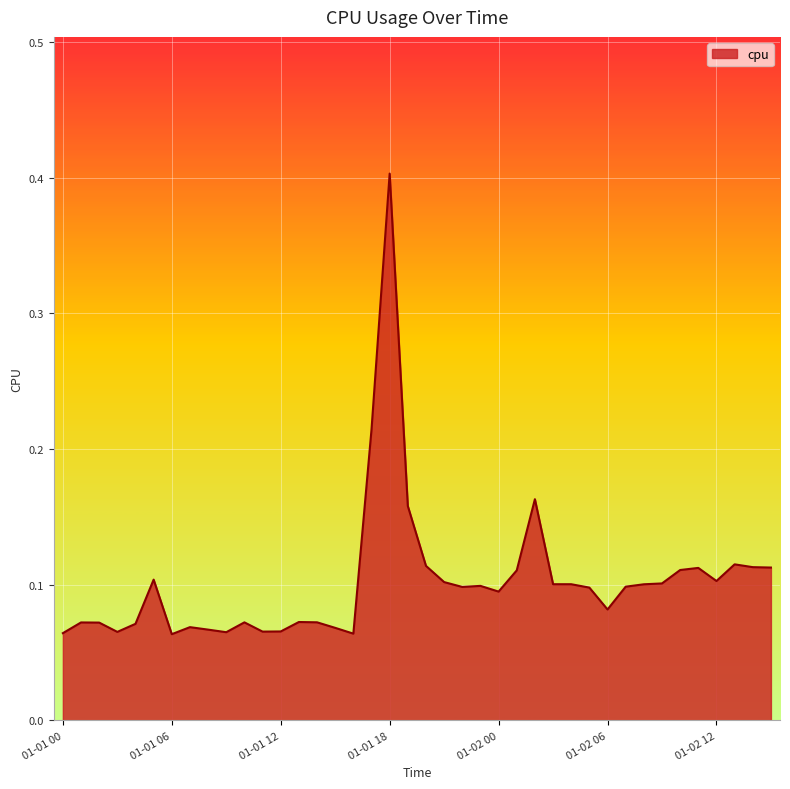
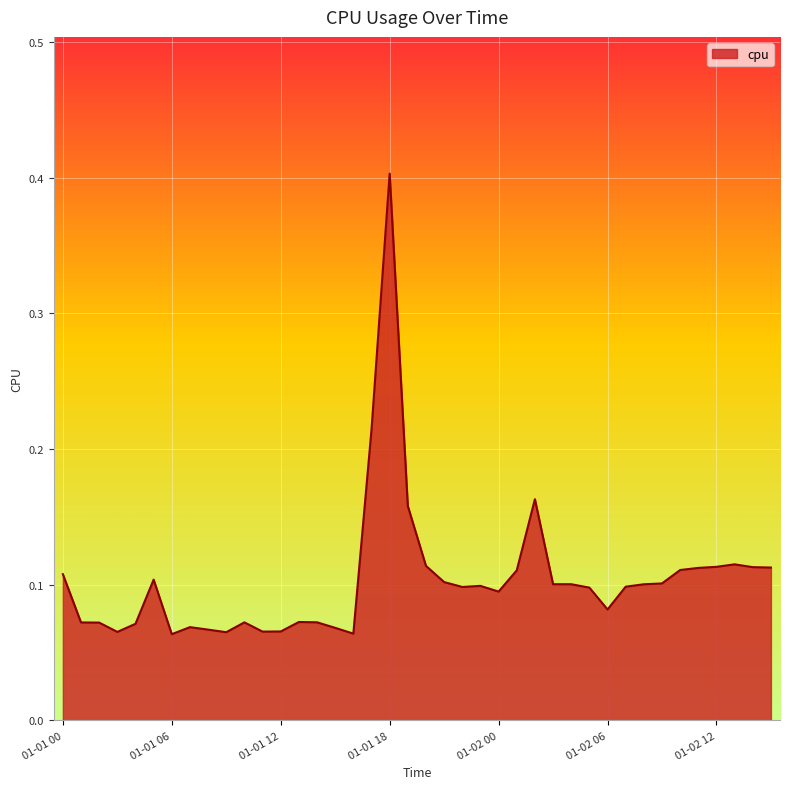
01-01 00: 0.064 -> 0.108
01-02 12: 0.103 -> 0.113
